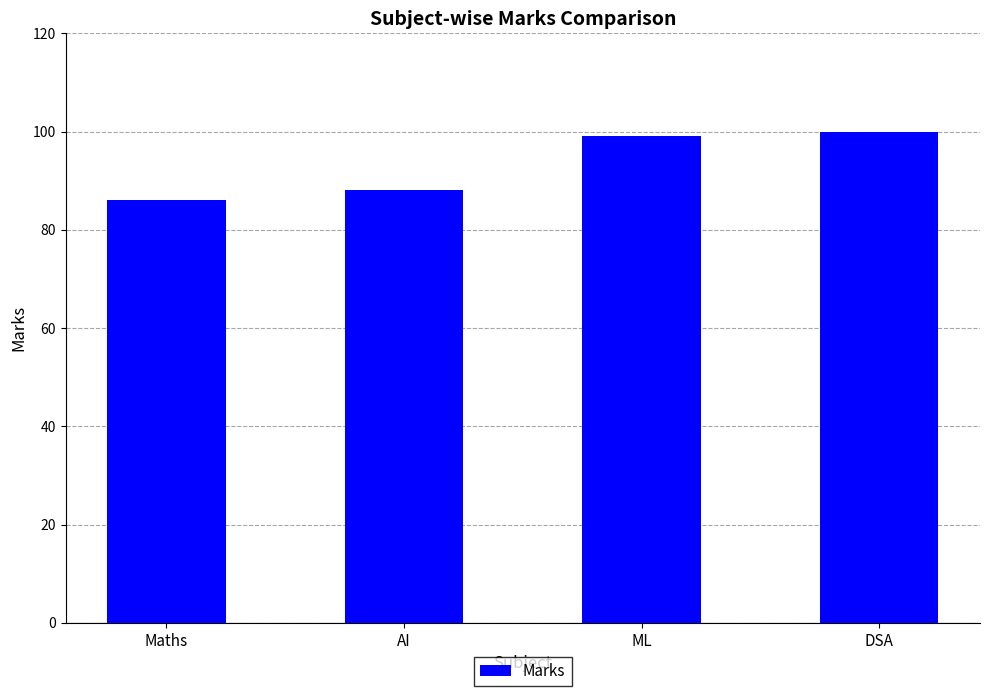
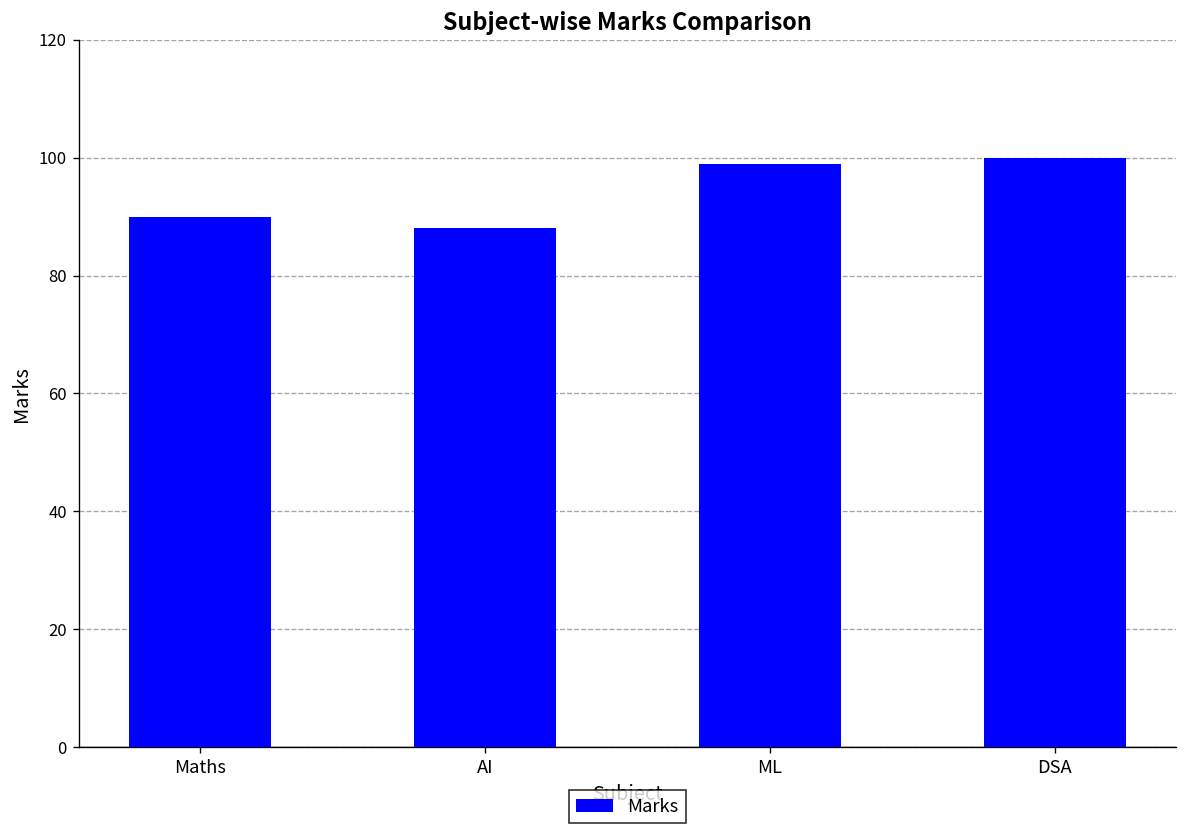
Maths: 86 -> 90
